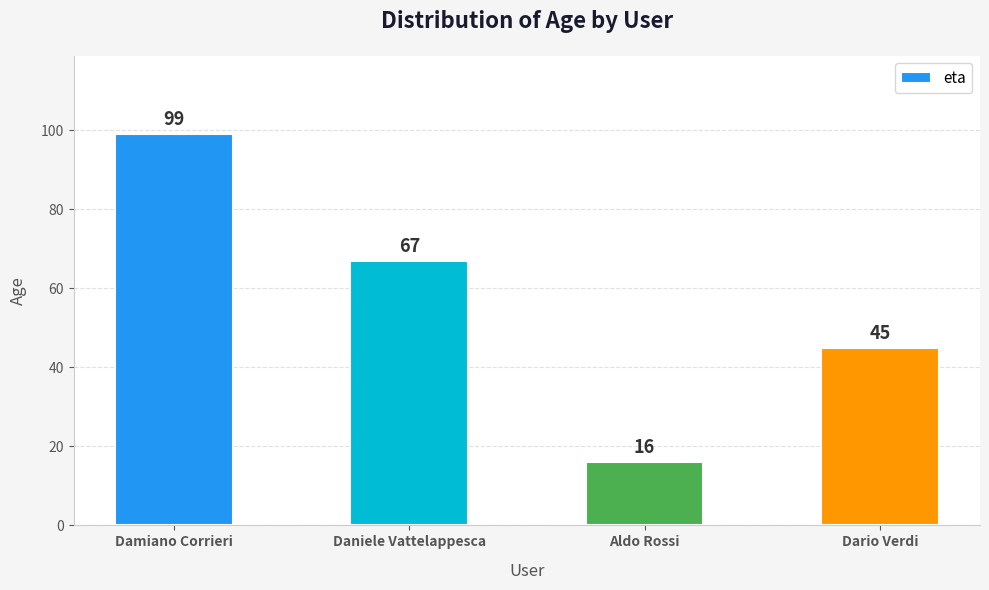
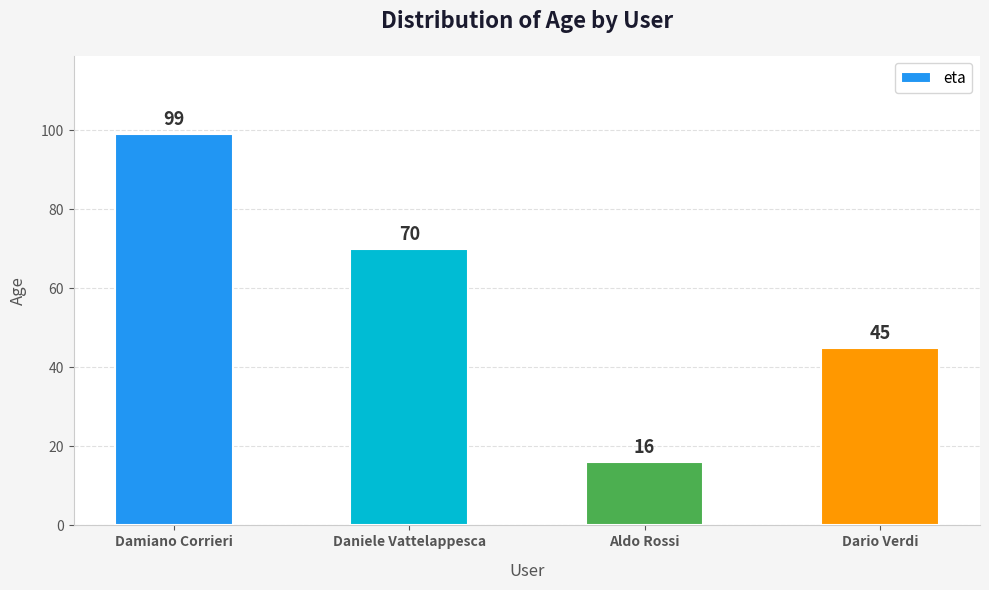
Daniele Vattelappesca: 67 -> 70
